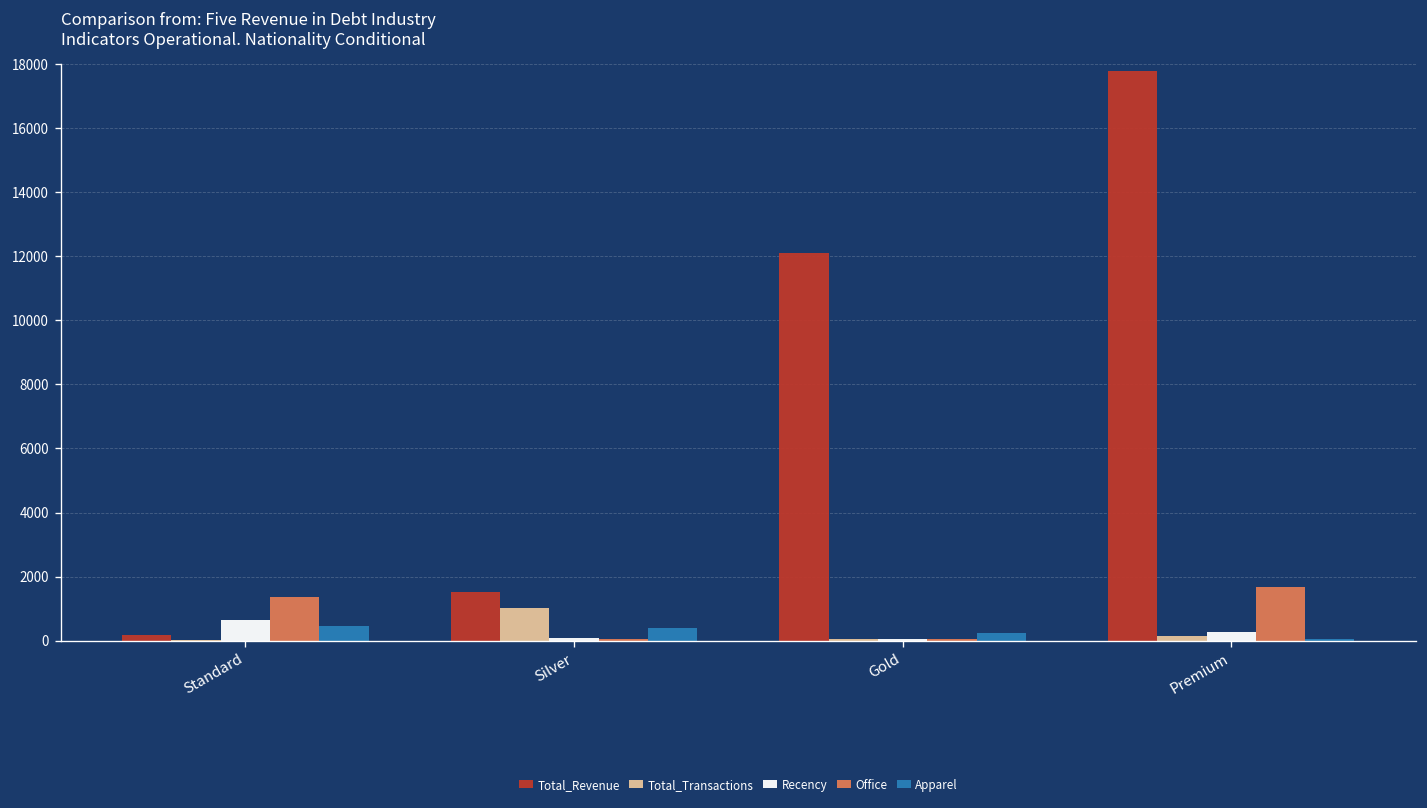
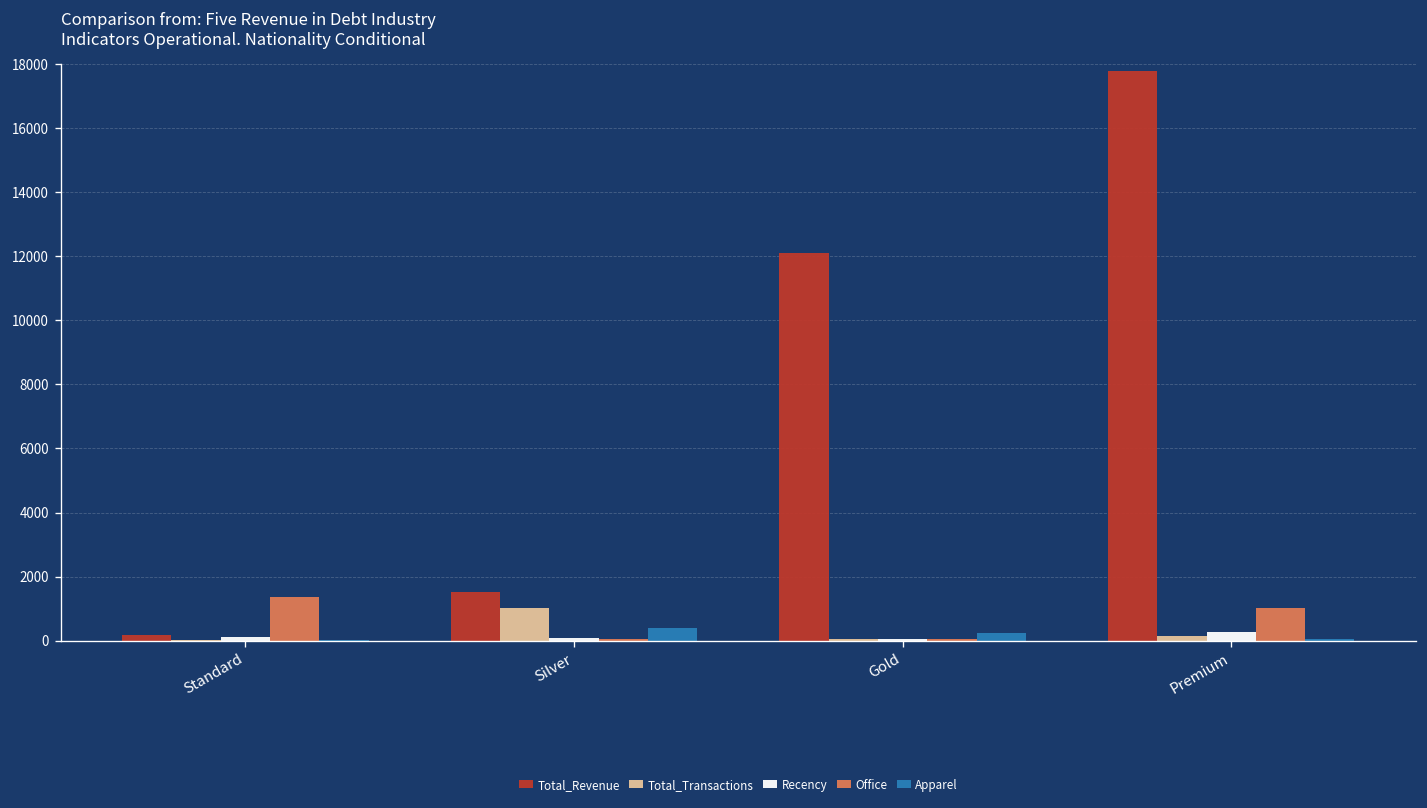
Recency, Standard: 600 -> 100
Apparel, Standard: 400 -> 0
Office, Premium: 1700 -> 1000
